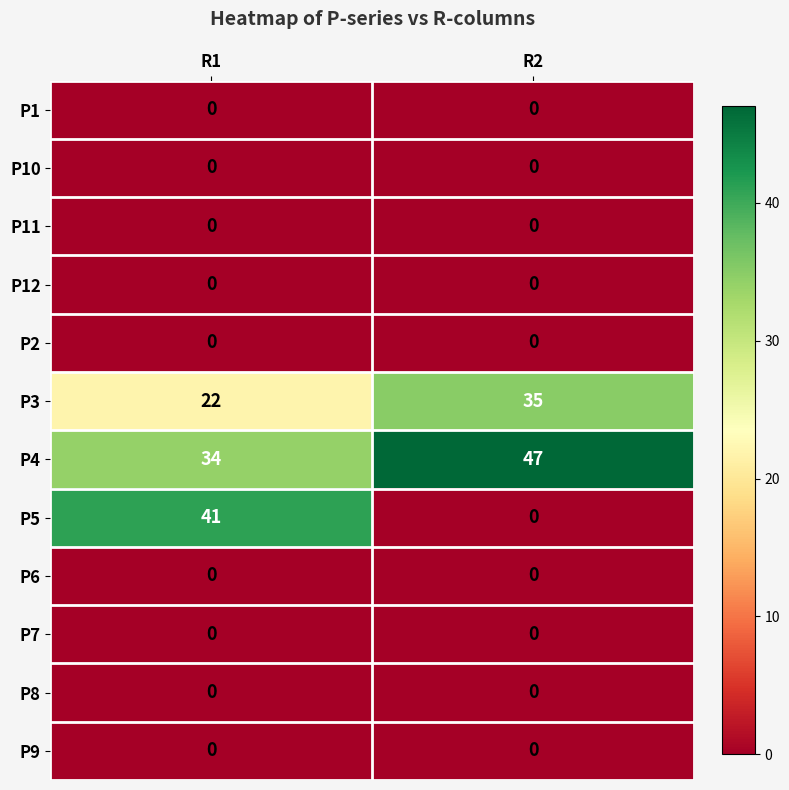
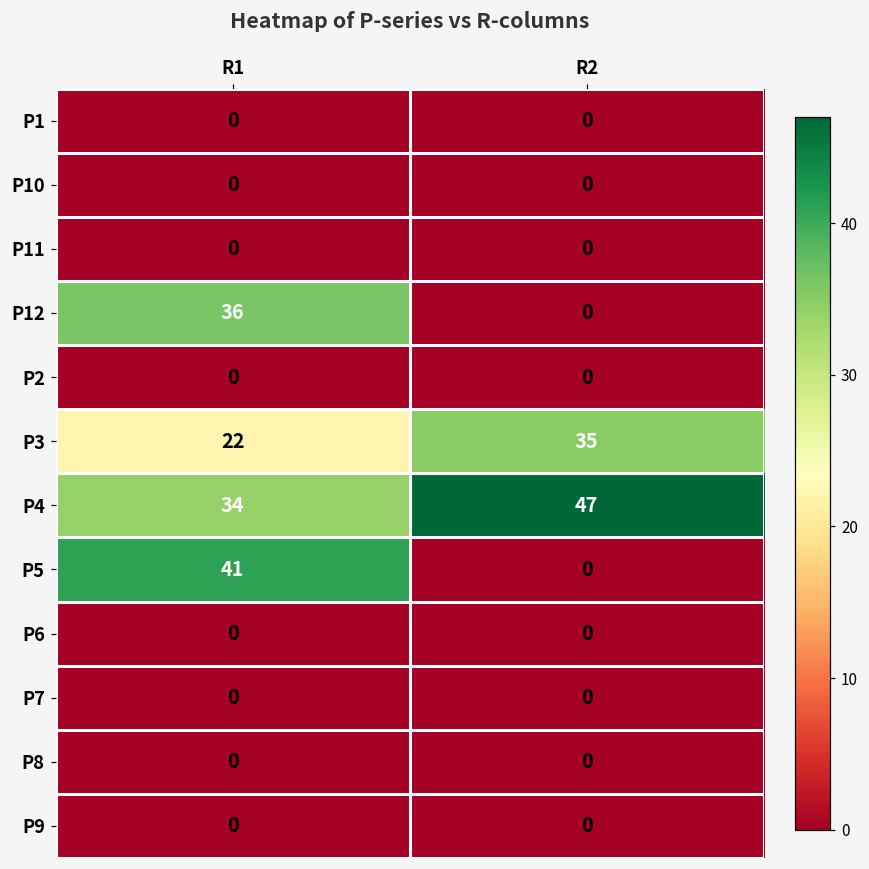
P12, R1: 0 -> 36
